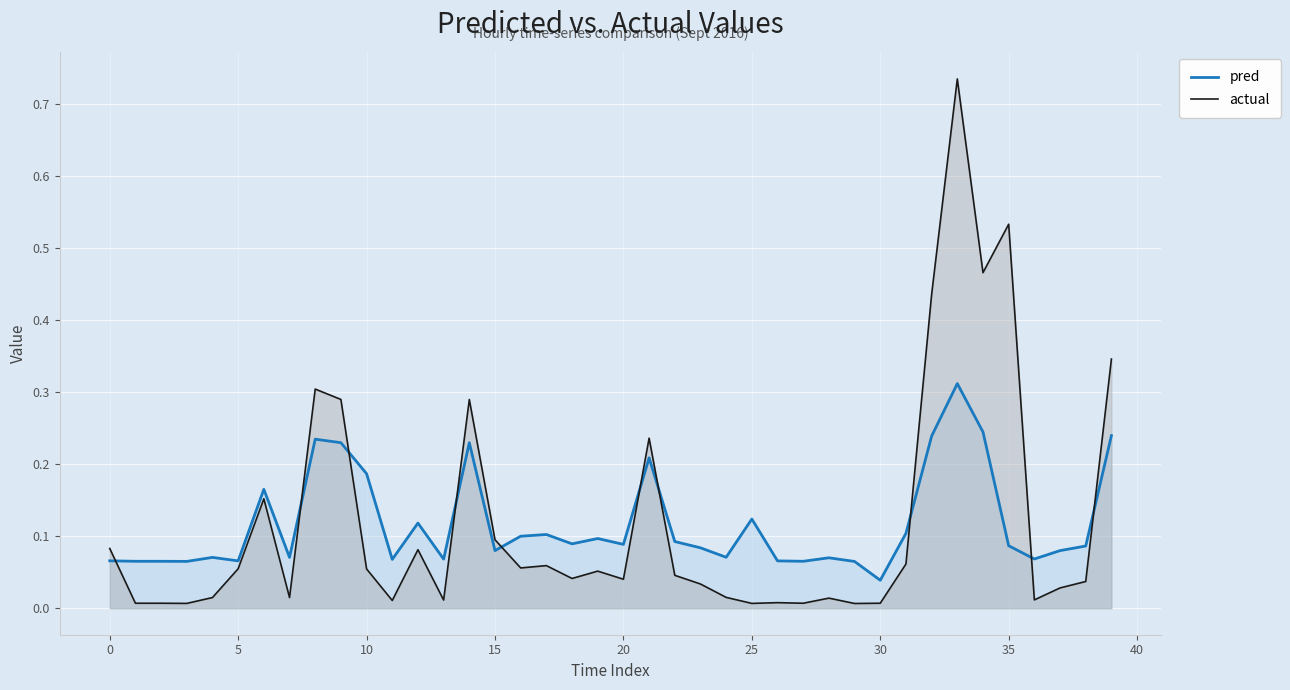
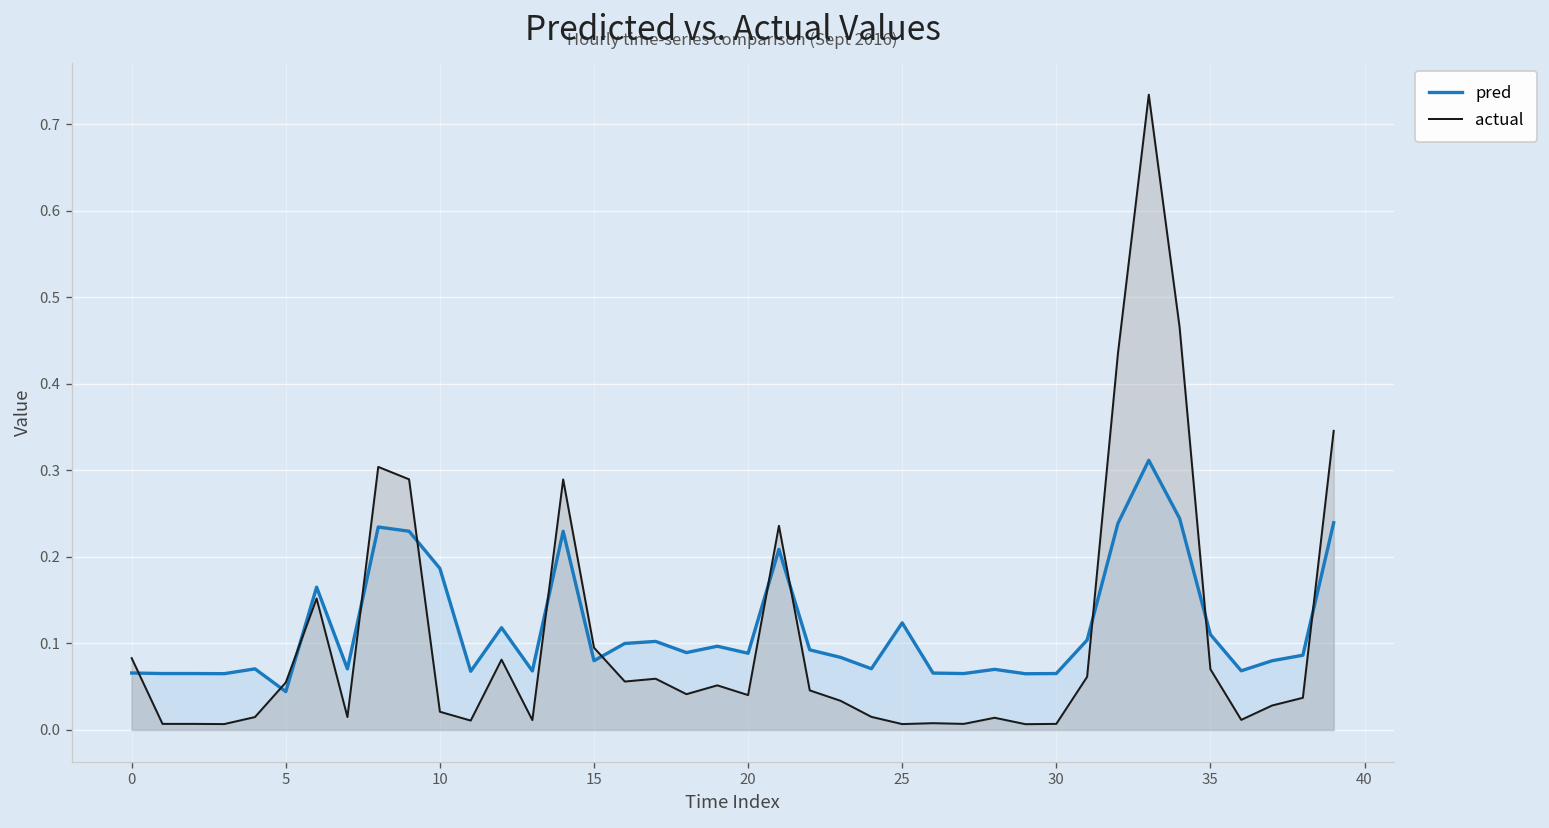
pred, 5: 0.07 -> 0.04
actual, 10: 0.05 -> 0.02
pred, 30: 0.04 -> 0.07
pred, 35: 0.09 -> 0.11
actual, 35: 0.53 -> 0.07
